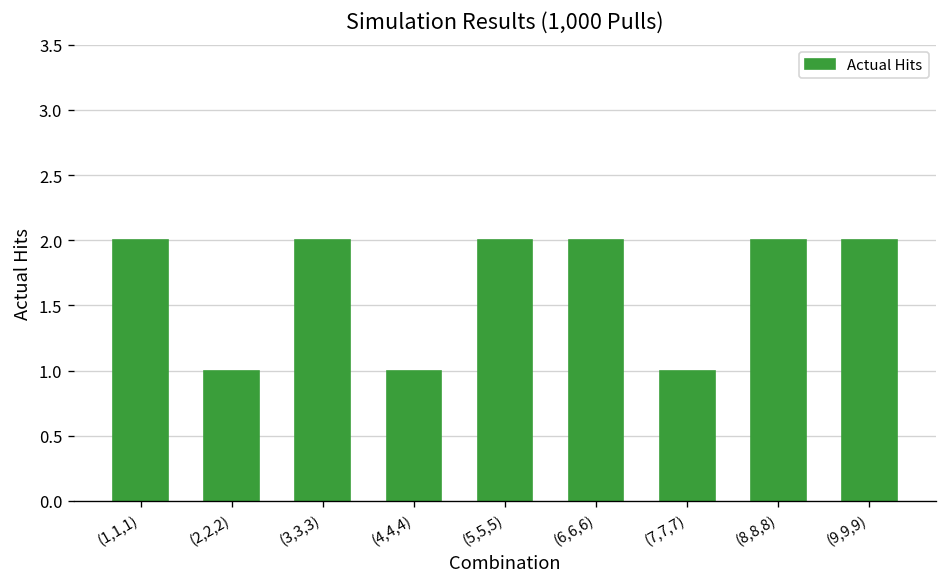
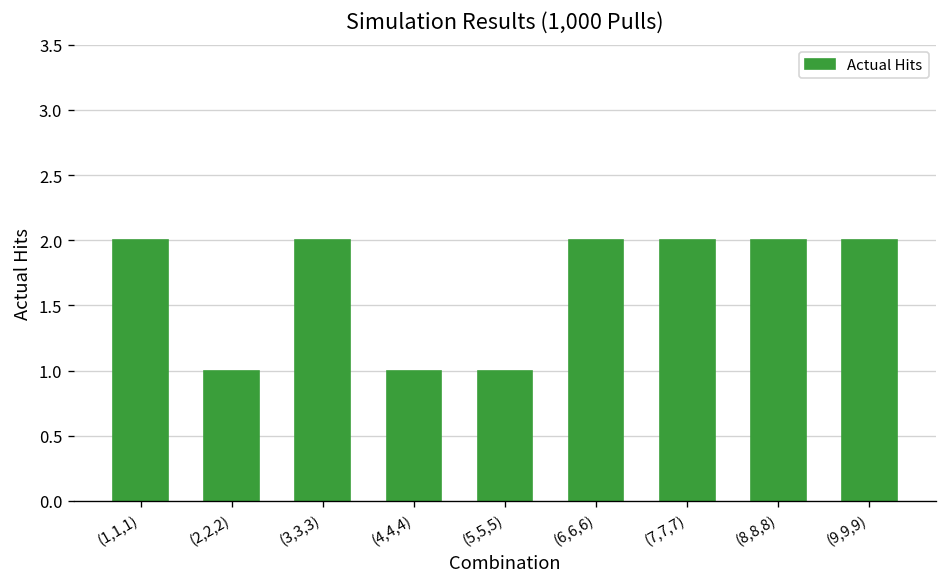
(5,5,5): 2 -> 1
(7,7,7): 1 -> 2
